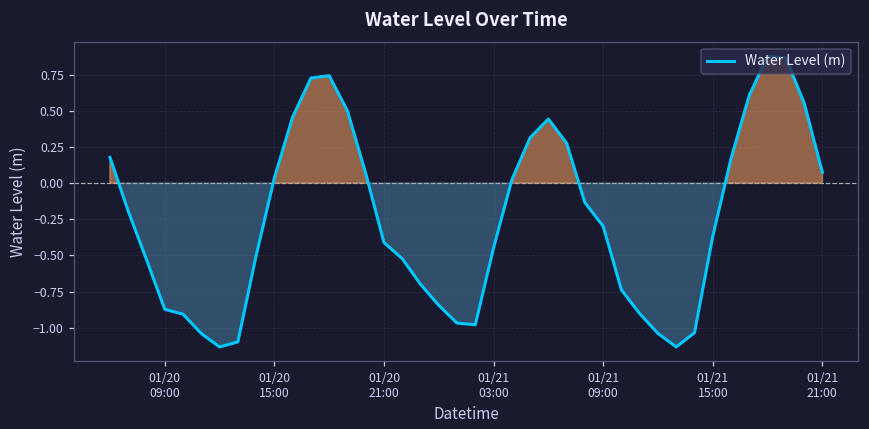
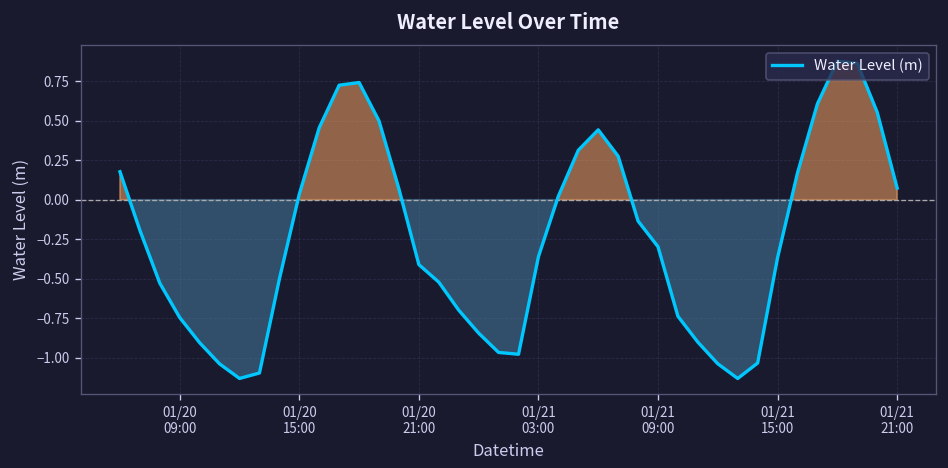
01/20 09:00: -0.87 -> -0.75
01/21 03:00: -0.45 -> -0.36
